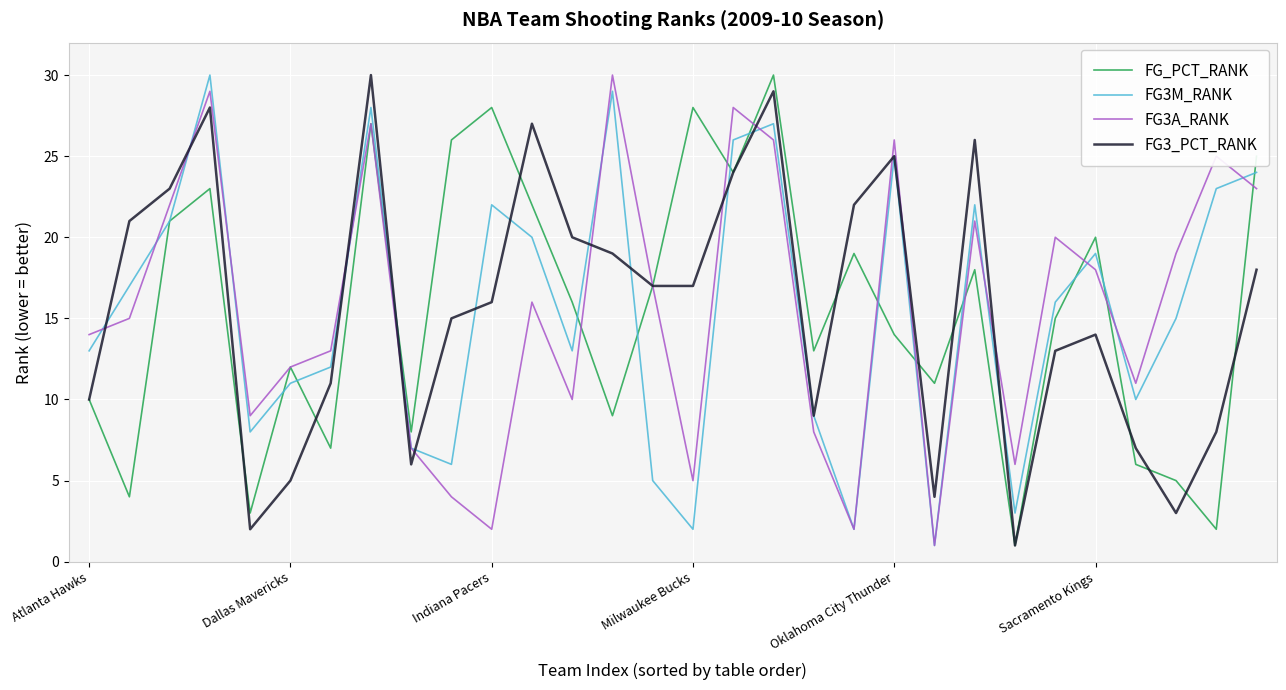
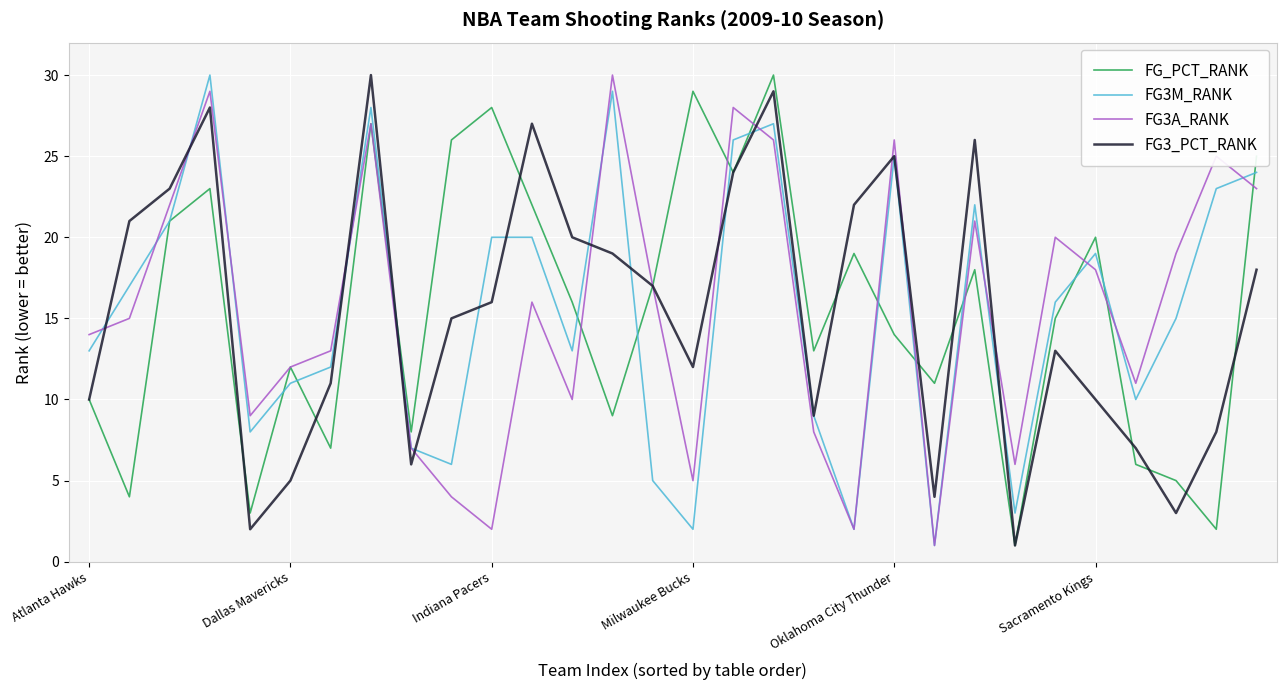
FG3M_RANK, Indiana Pacers: 22 -> 20
FG_PCT_RANK, Milwaukee Bucks: 28 -> 29
FG3_PCT_RANK, Milwaukee Bucks: 17 -> 12
FG3_PCT_RANK, Sacramento Kings: 14 -> 10
